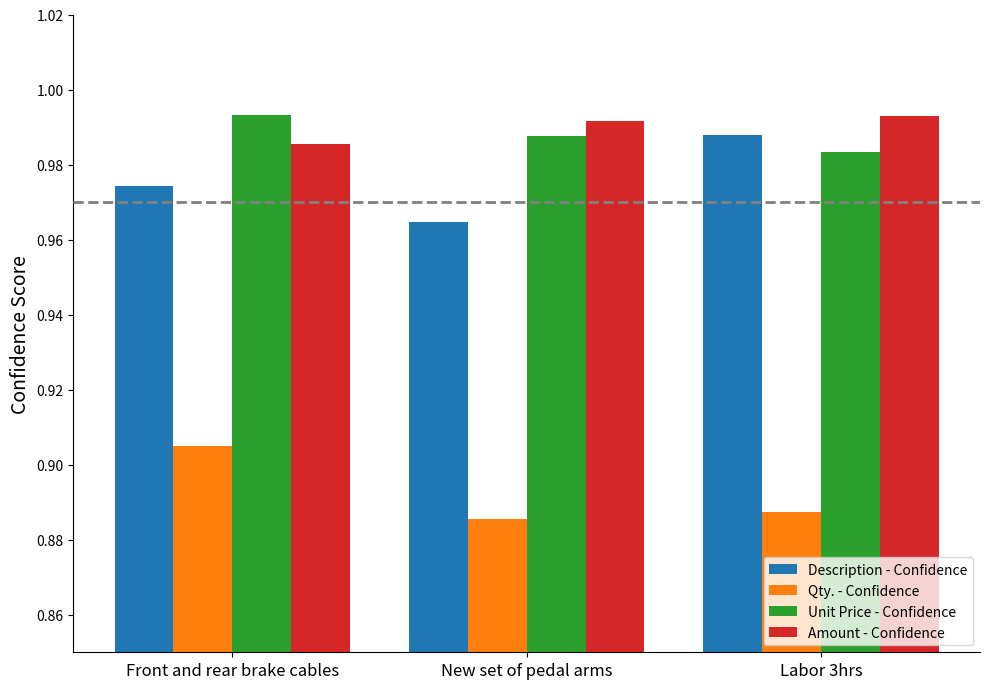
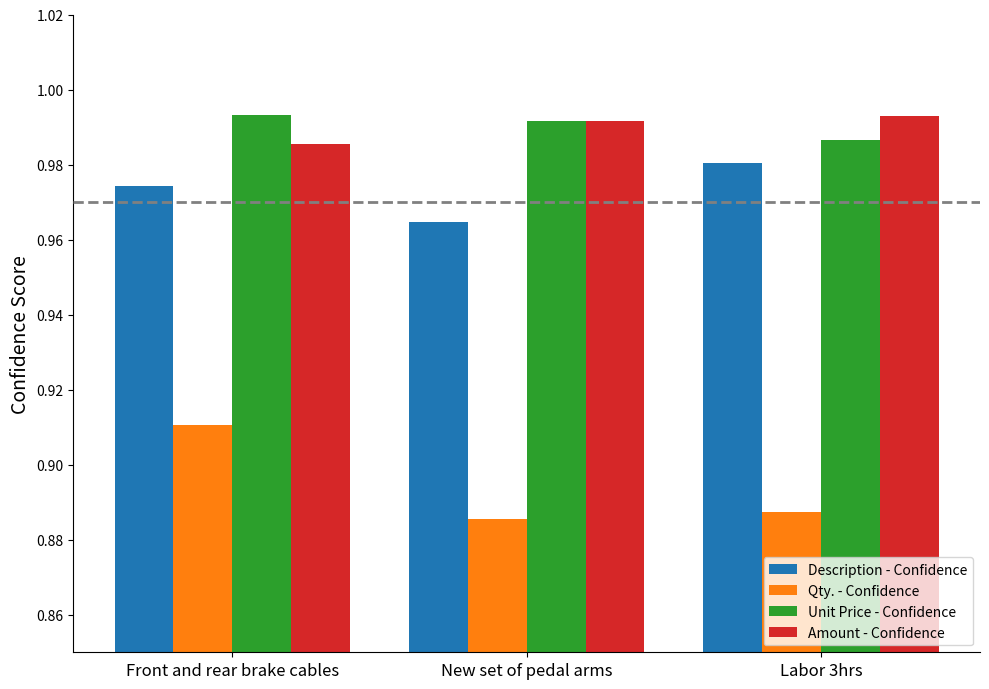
Qty. - Confidence, Front and rear brake cables: 0.905 -> 0.911
Unit Price - Confidence, New set of pedal arms: 0.988 -> 0.992
Description - Confidence, Labor 3hrs: 0.988 -> 0.980
Unit Price - Confidence, Labor 3hrs: 0.983 -> 0.987
